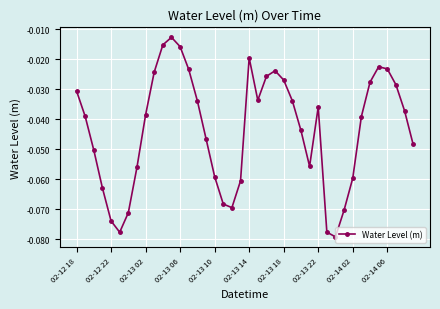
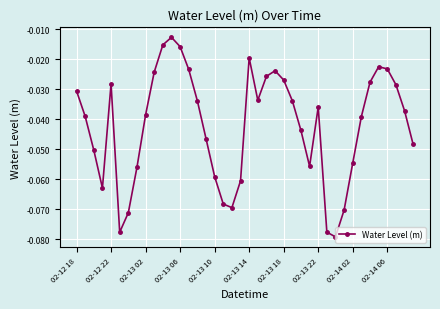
02-12 22: -0.074 -> -0.028
02-14 02: -0.060 -> -0.055
